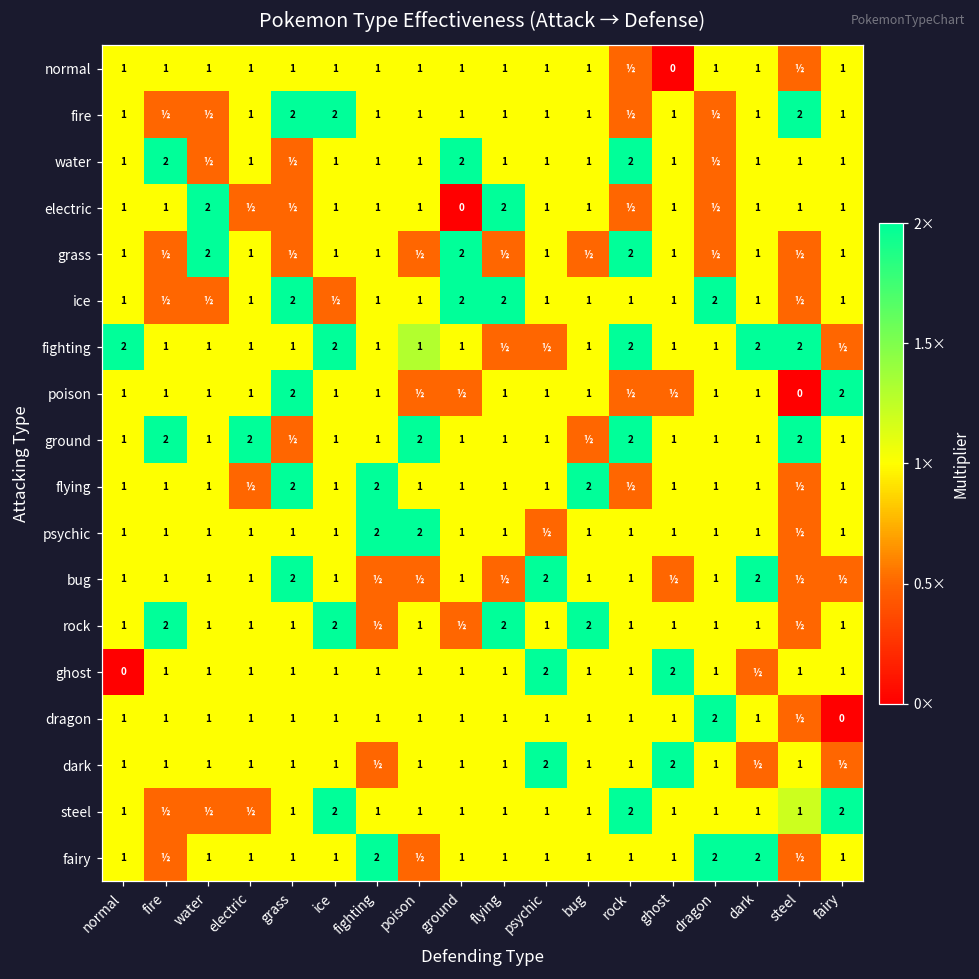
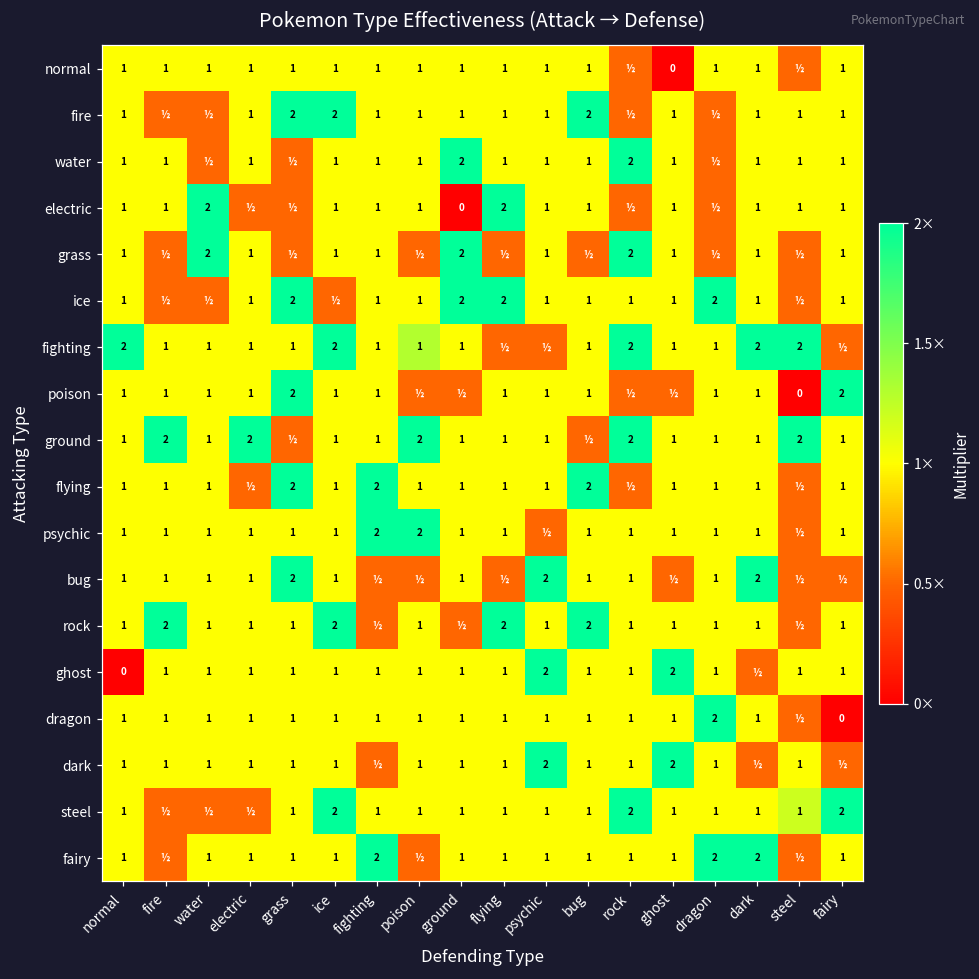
fire, bug: 1 -> 2
fire, steel: 2 -> 1
water, fire: 2 -> 1
